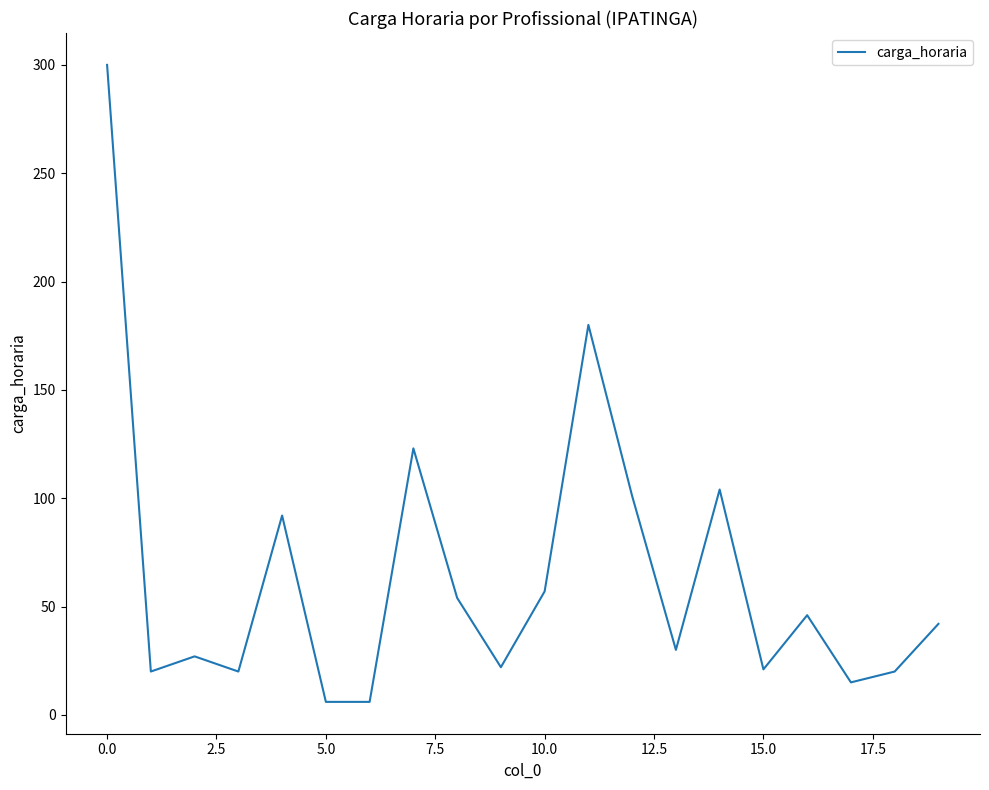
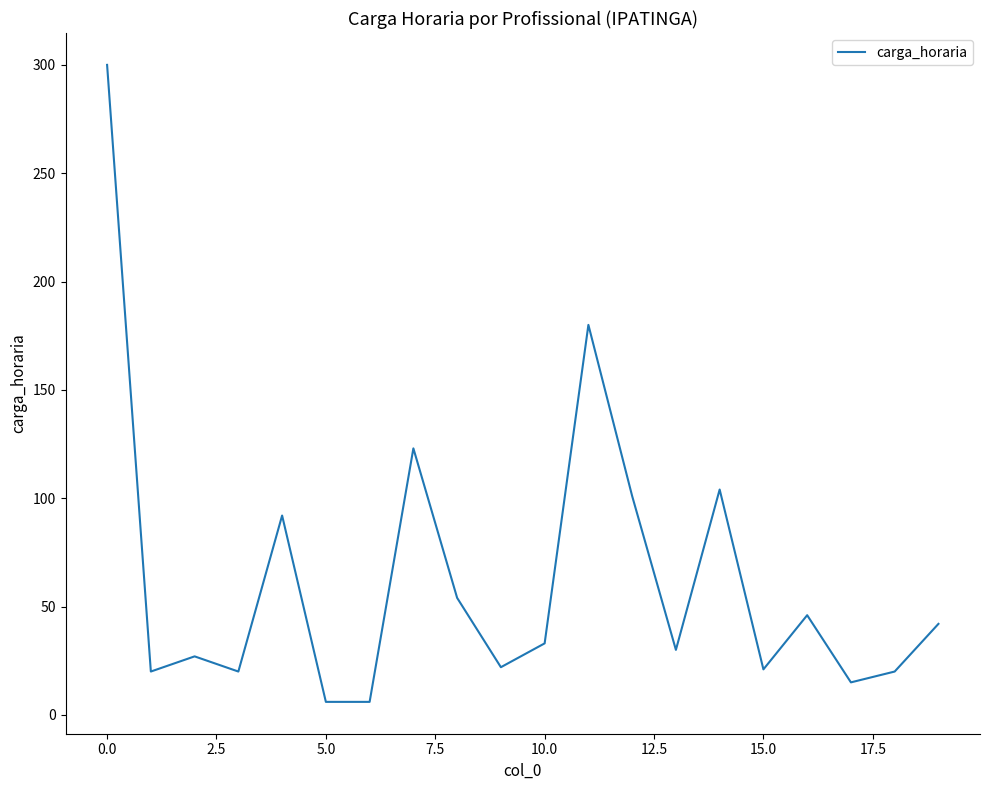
10.0: 57 -> 33
